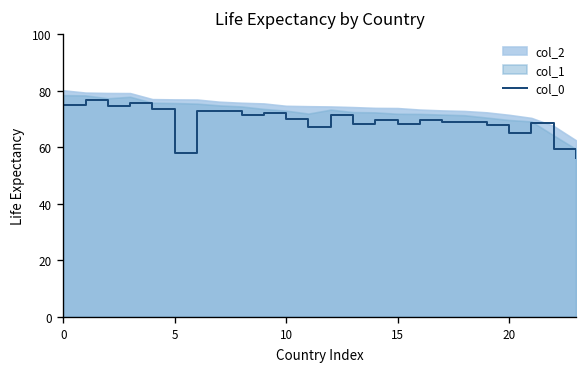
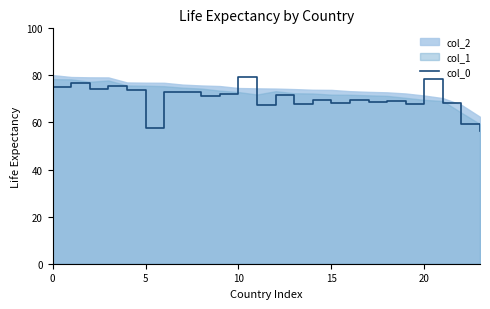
col_0, 10: 70 -> 79
col_0, 20: 65 -> 78
